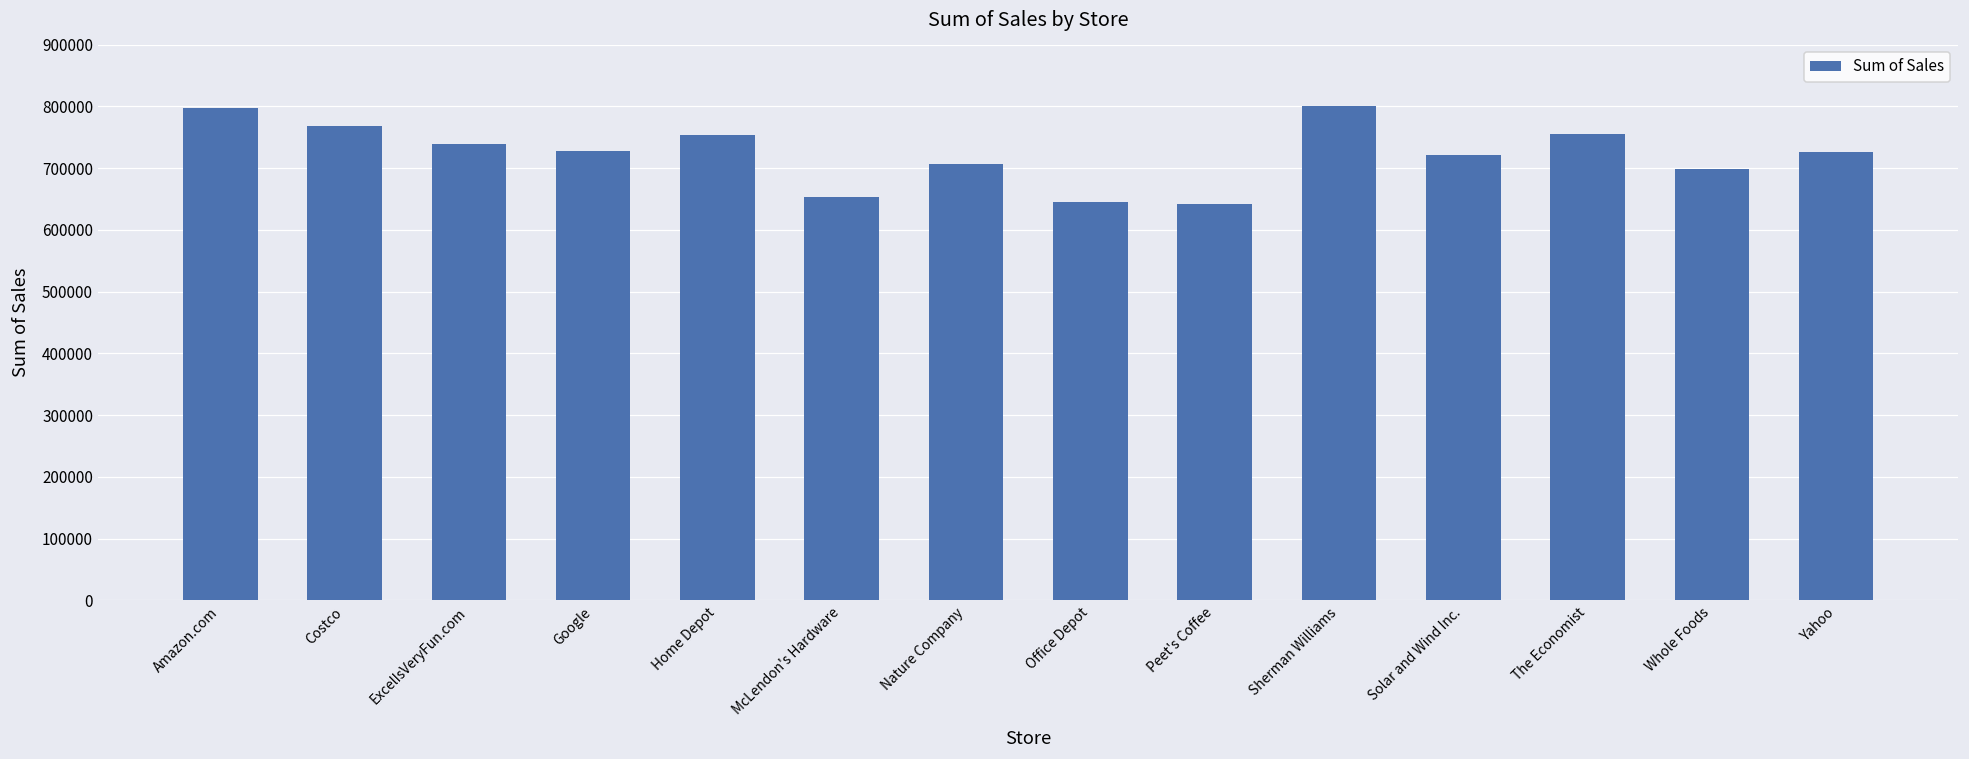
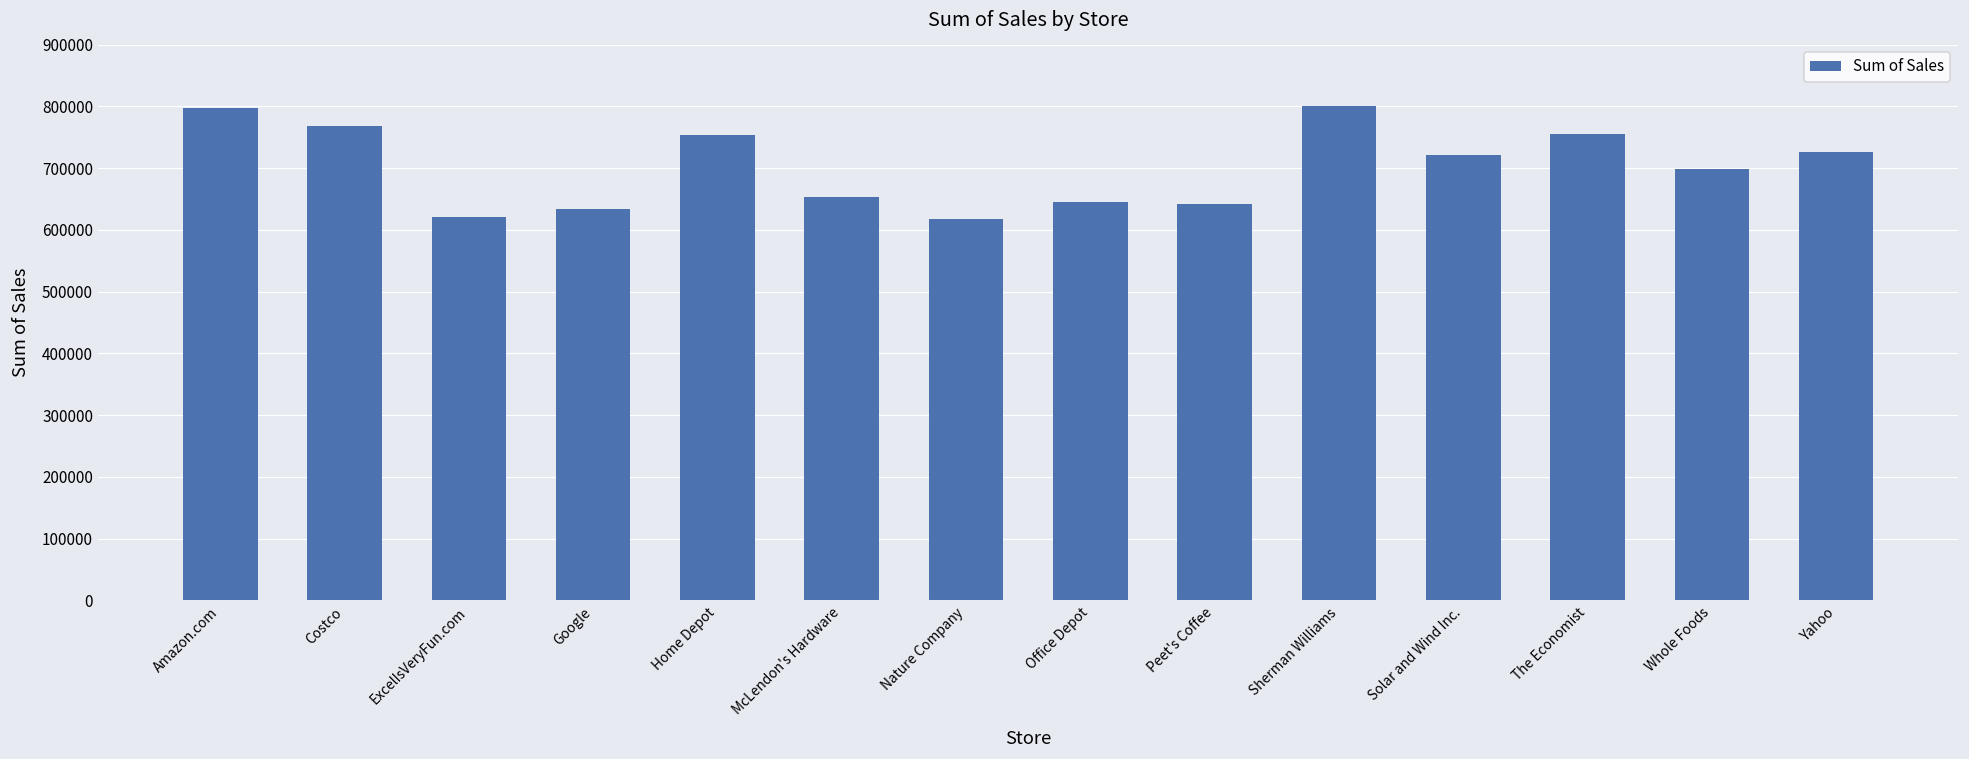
ExcelIsVeryFun.com: 740000 -> 620000
Google: 730000 -> 630000
Nature Company: 710000 -> 620000
